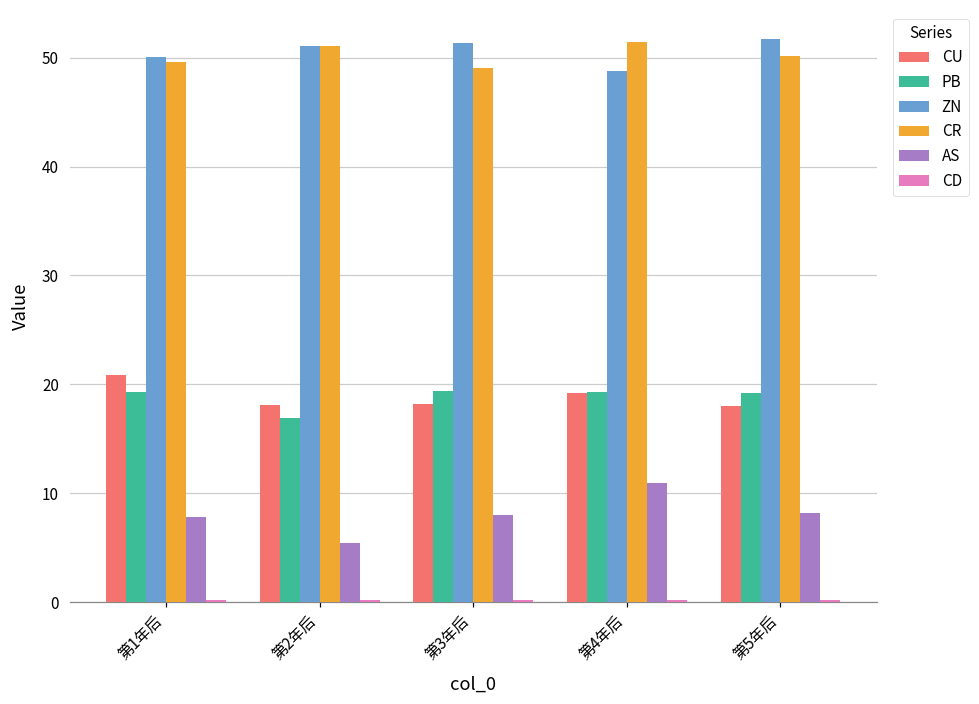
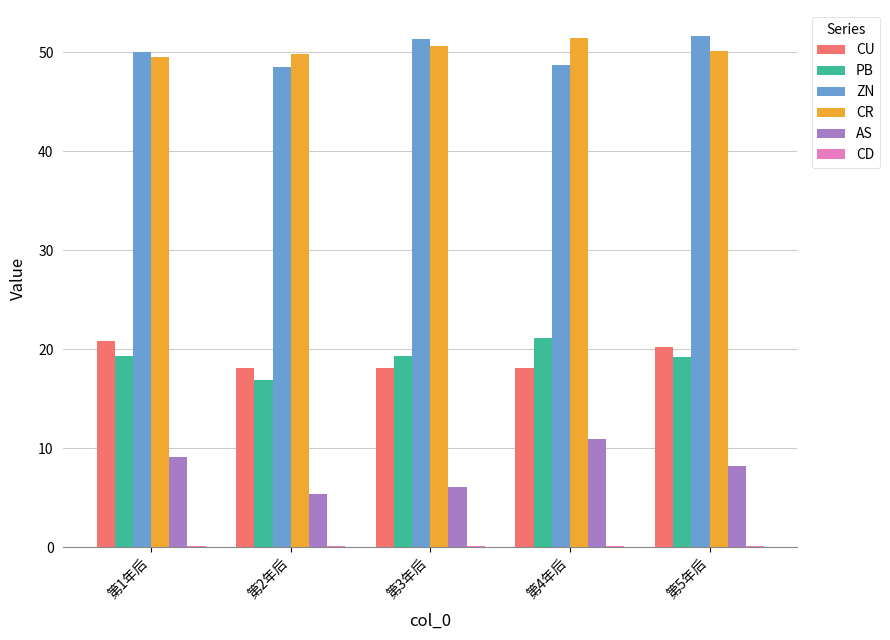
AS, 第1年后: 8 -> 9
ZN, 第2年后: 51 -> 49
CR, 第2年后: 51 -> 50
CR, 第3年后: 49 -> 51
AS, 第3年后: 8 -> 6
CU, 第4年后: 19 -> 18
PB, 第4年后: 19 -> 21
CU, 第5年后: 18 -> 20
